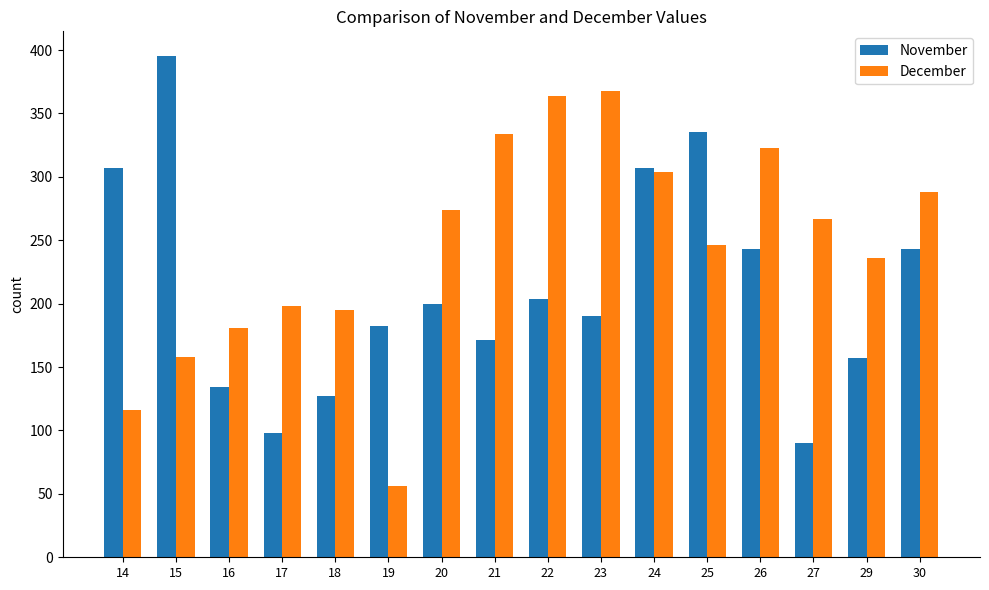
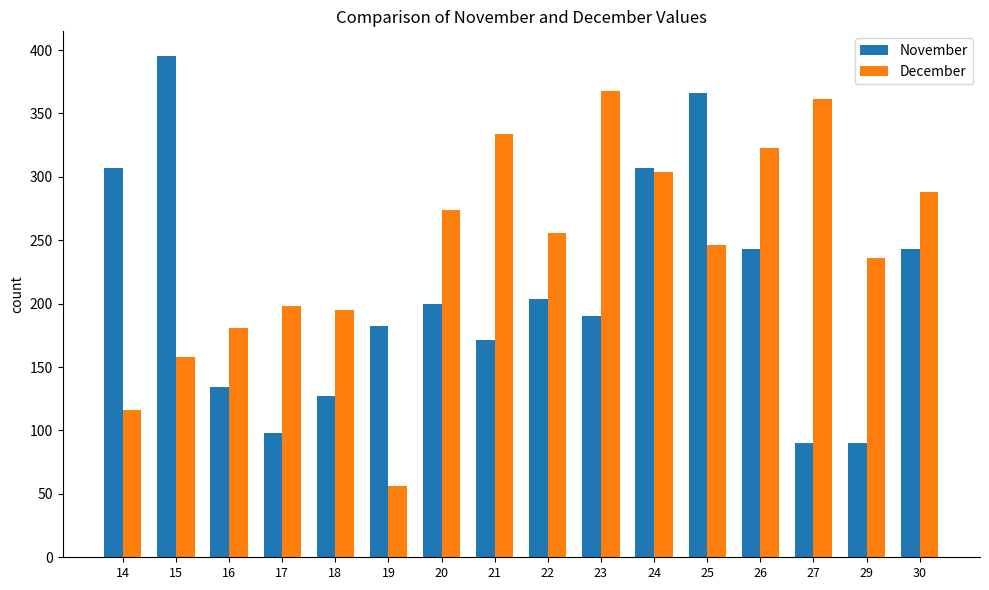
December, 22: 364 -> 256
November, 25: 335 -> 366
December, 27: 267 -> 361
November, 29: 157 -> 90
